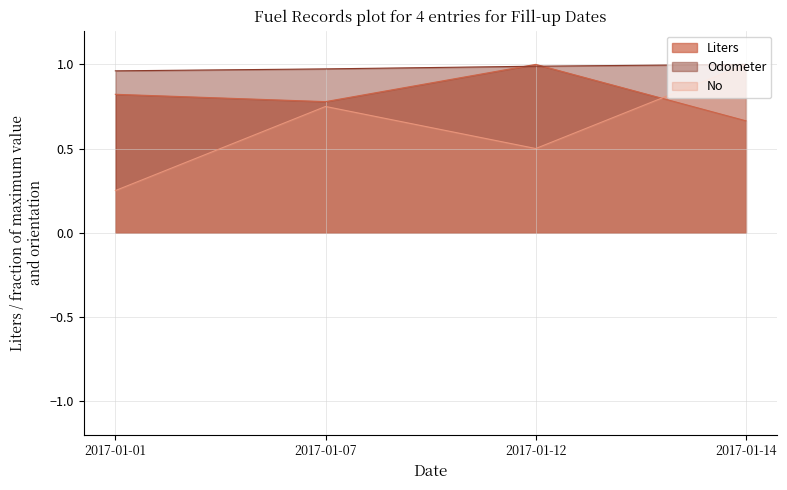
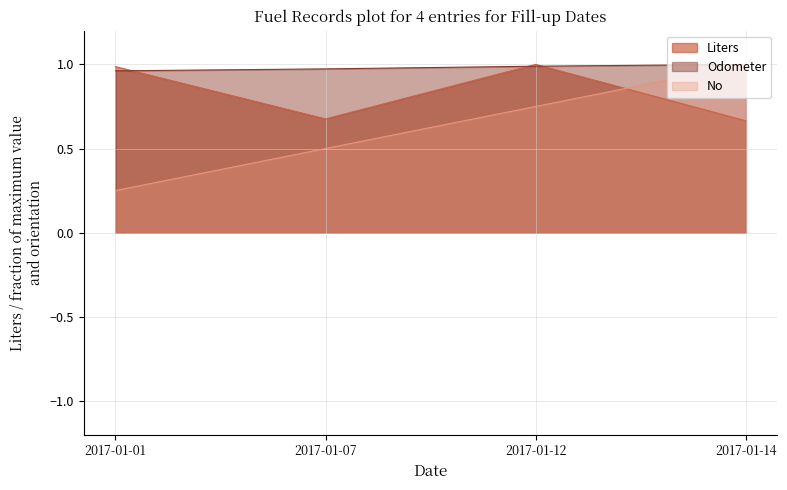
Liters, 2017-01-01: 0.82 -> 0.99
Liters, 2017-01-07: 0.78 -> 0.68
No, 2017-01-07: 0.75 -> 0.50
No, 2017-01-12: 0.50 -> 0.75
